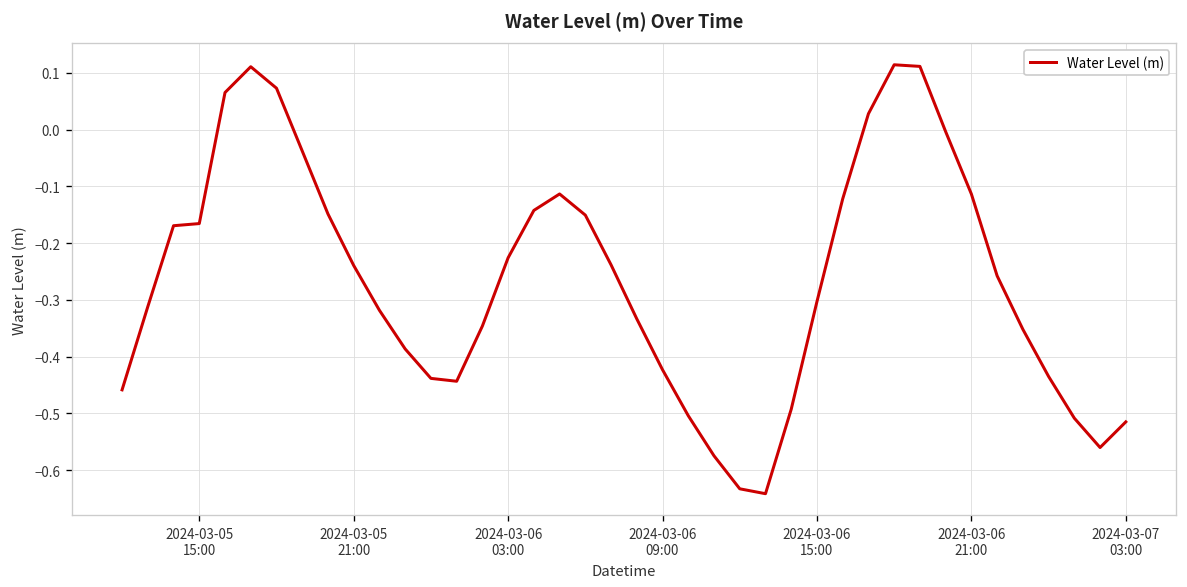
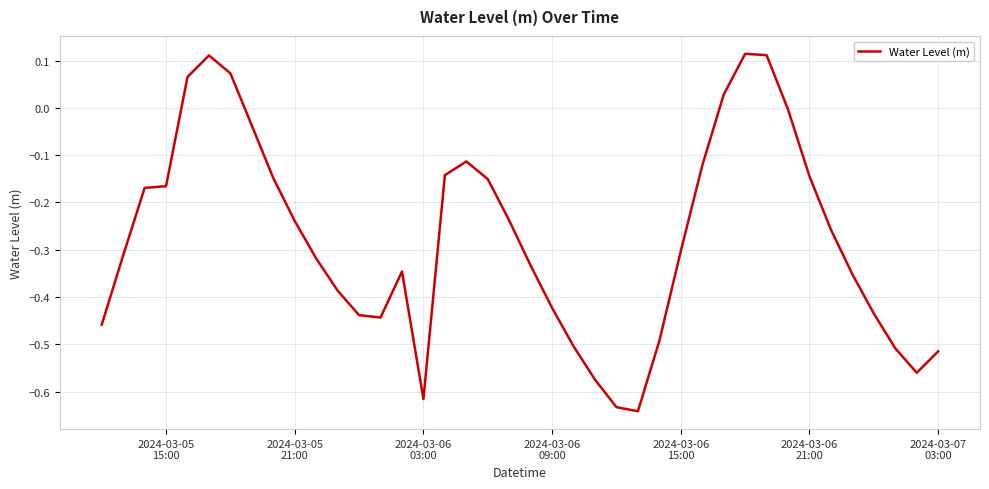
2024-03-06 03:00: -0.23 -> -0.62
2024-03-06 21:00: -0.11 -> -0.14
